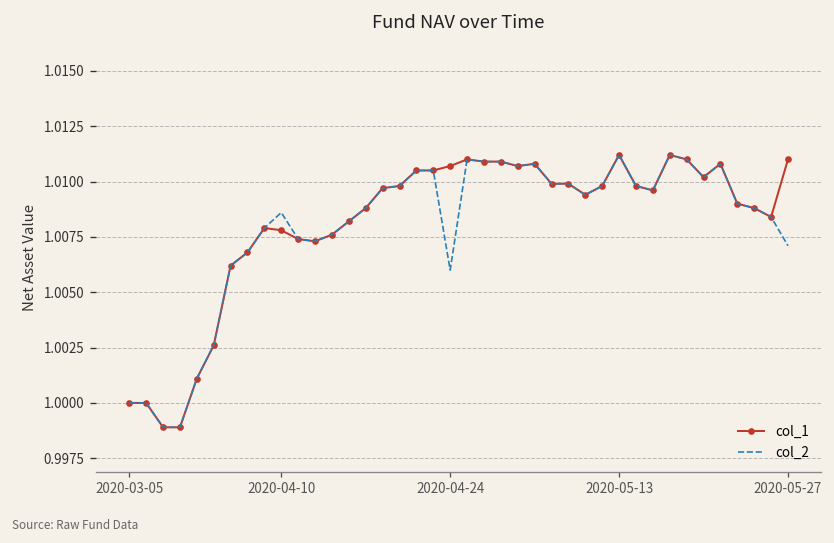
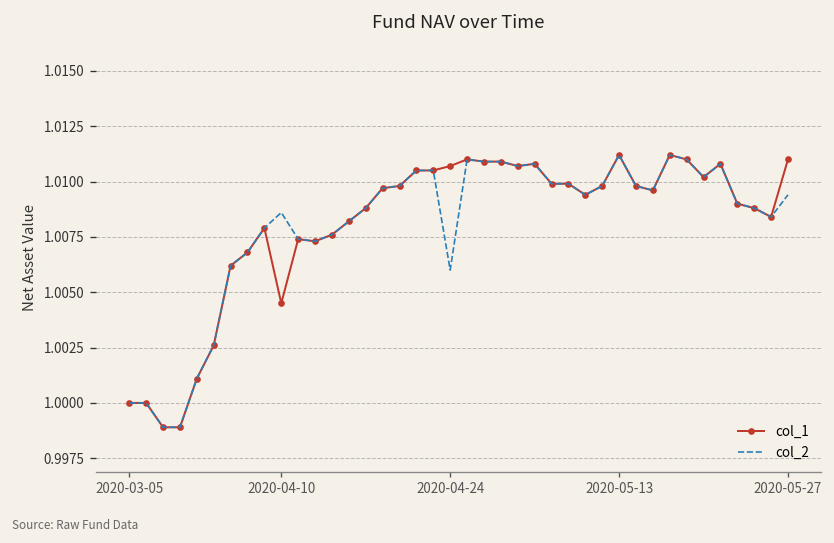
col_1, 2020-04-10: 1.0078 -> 1.0045
col_2, 2020-05-27: 1.0071 -> 1.0094
